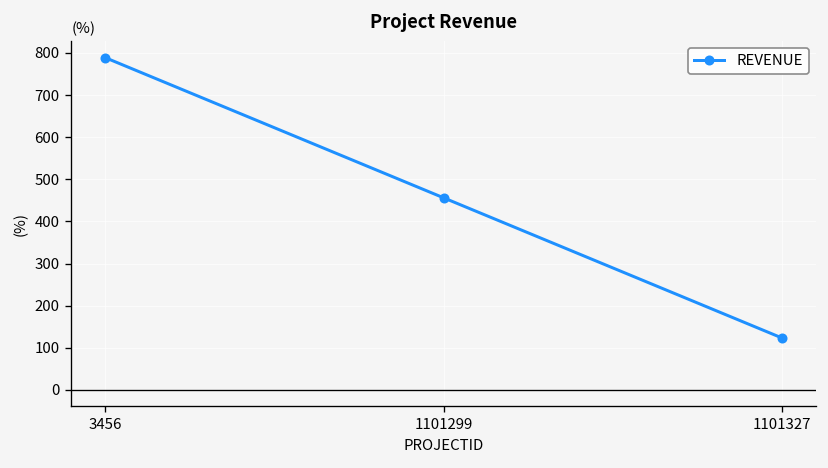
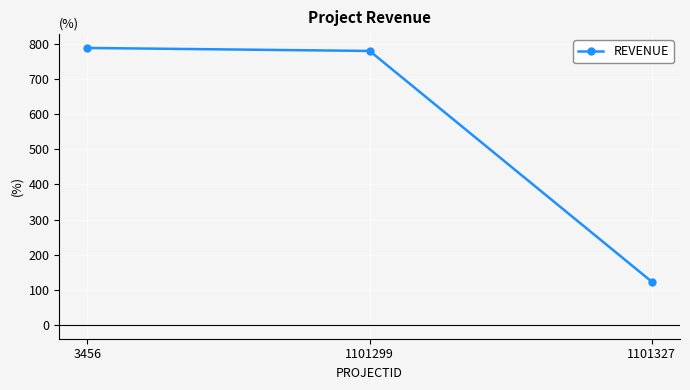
1101299: 460 -> 780
